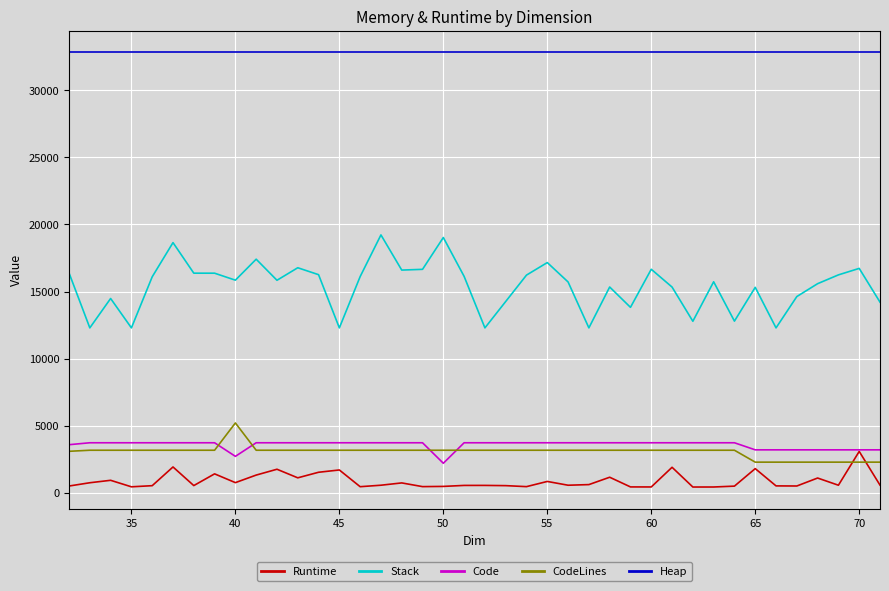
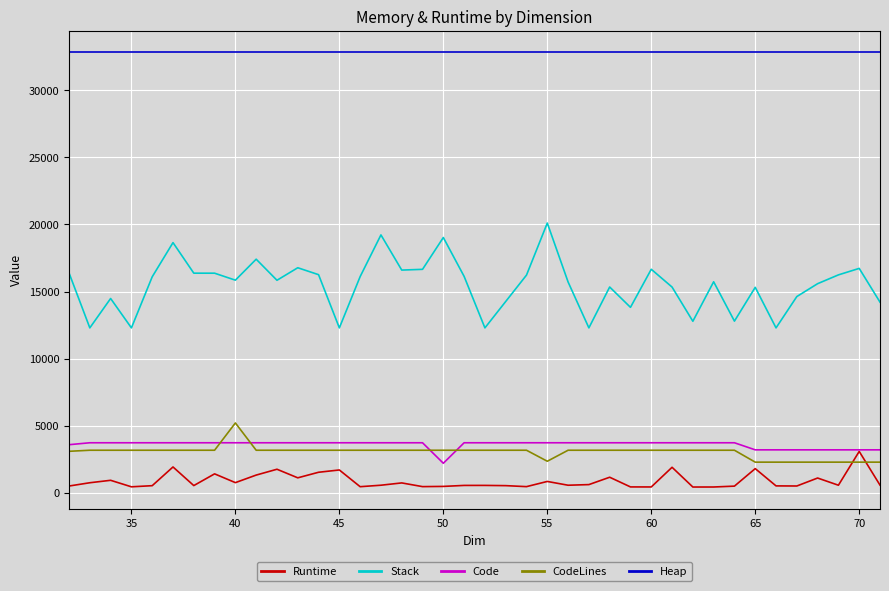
Code, 40: 2700 -> 3700
Stack, 55: 17200 -> 20100
CodeLines, 55: 3200 -> 2300
